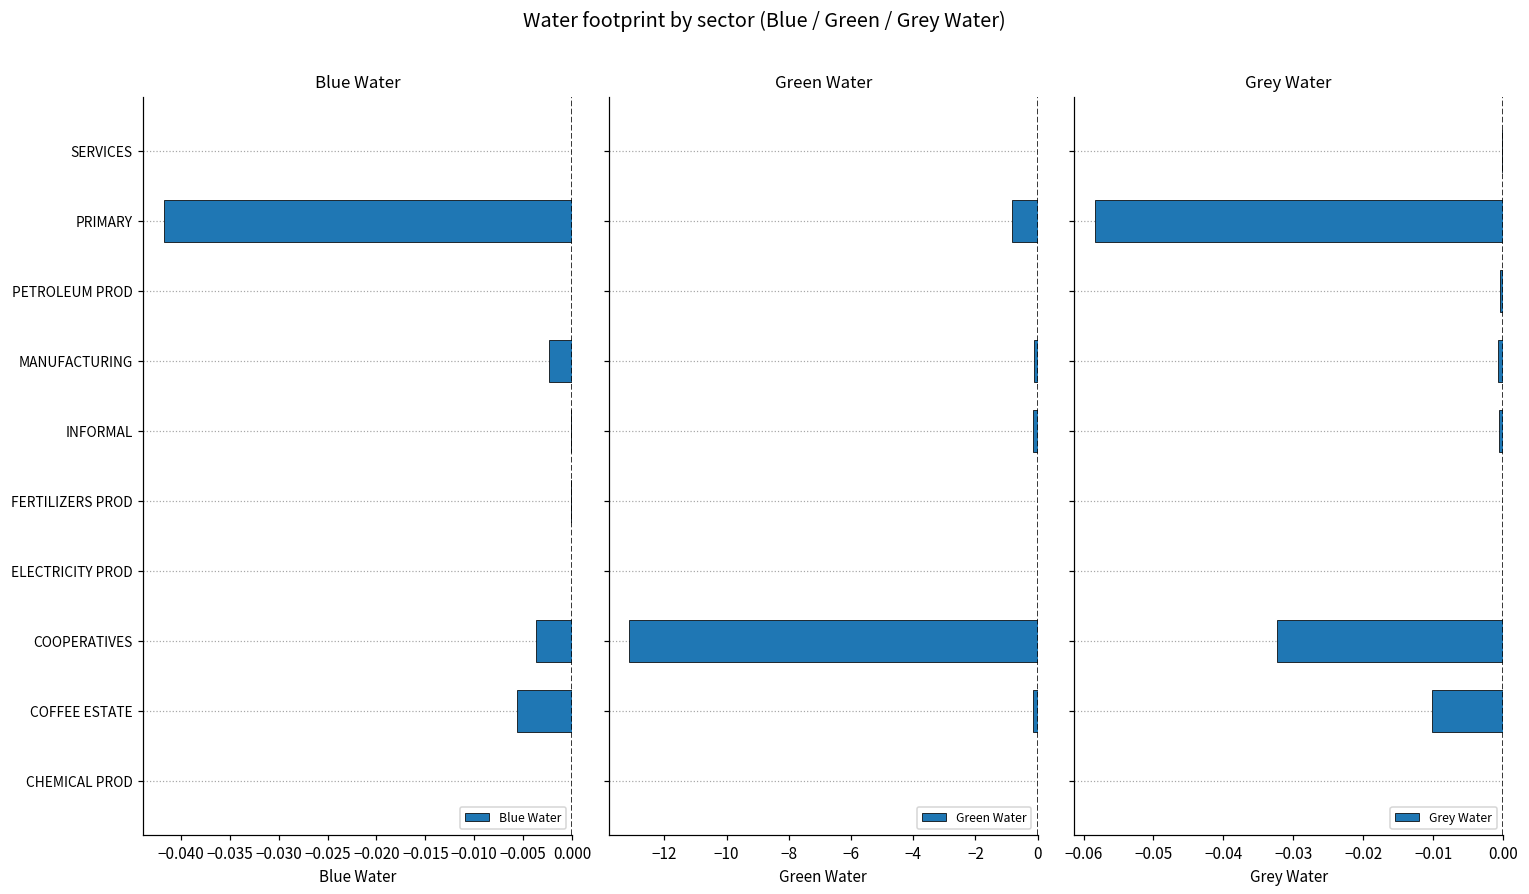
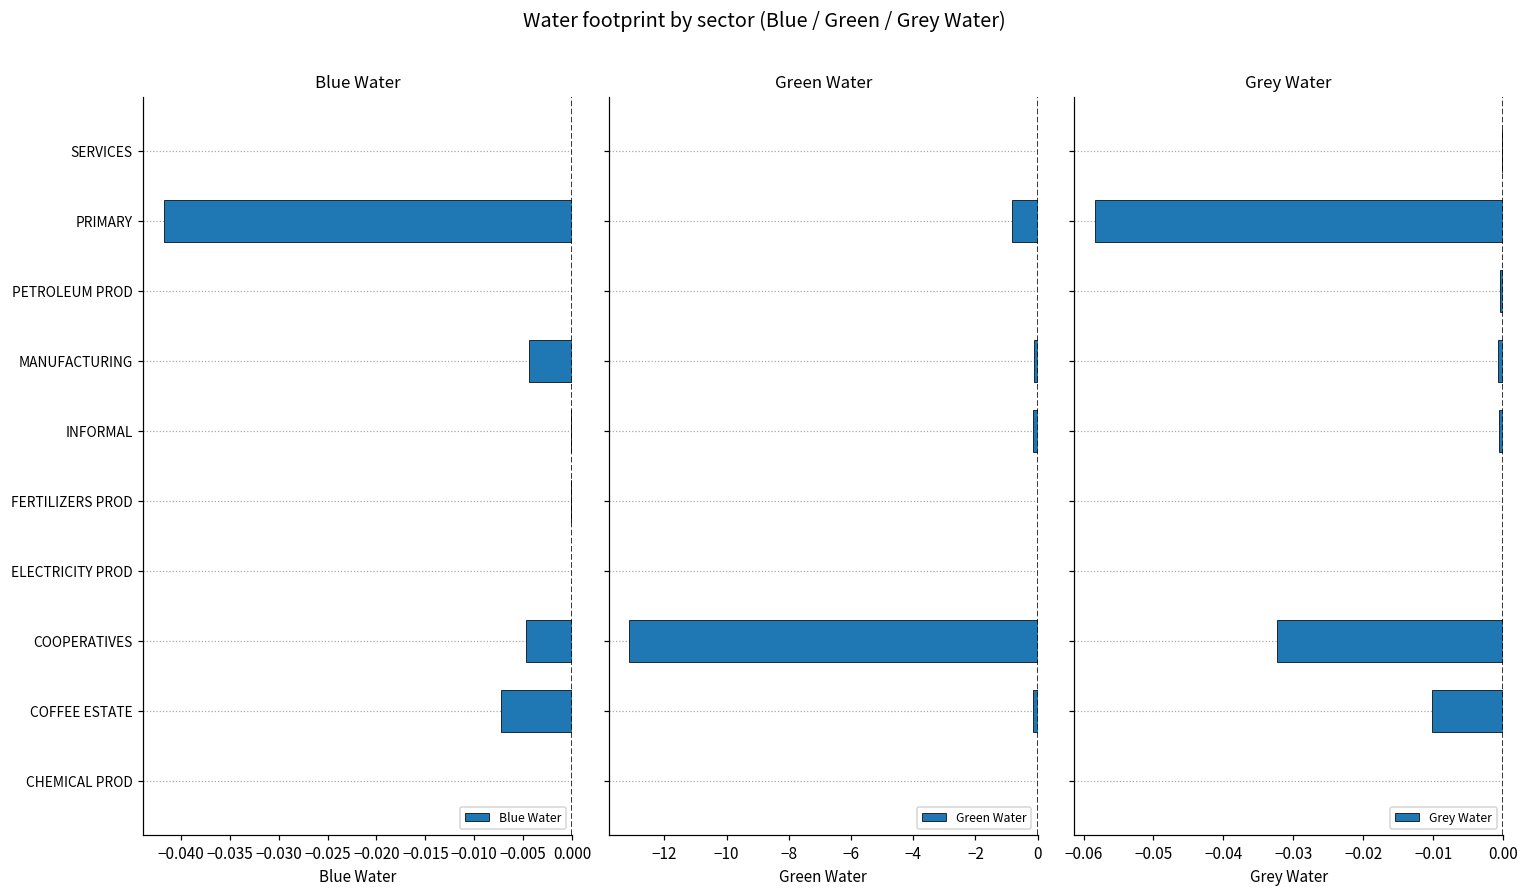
Blue Water, MANUFACTURING: -0.002 -> -0.004
Blue Water, COOPERATIVES: -0.004 -> -0.005
Blue Water, COFFEE ESTATE: -0.006 -> -0.007
